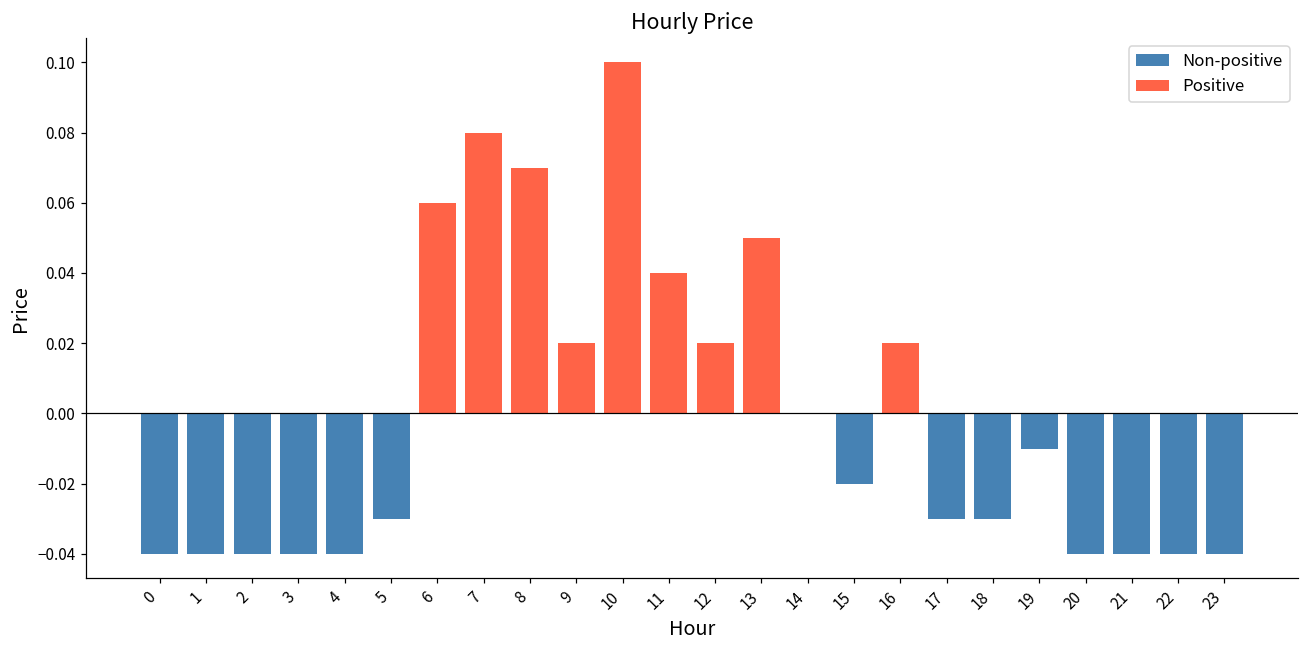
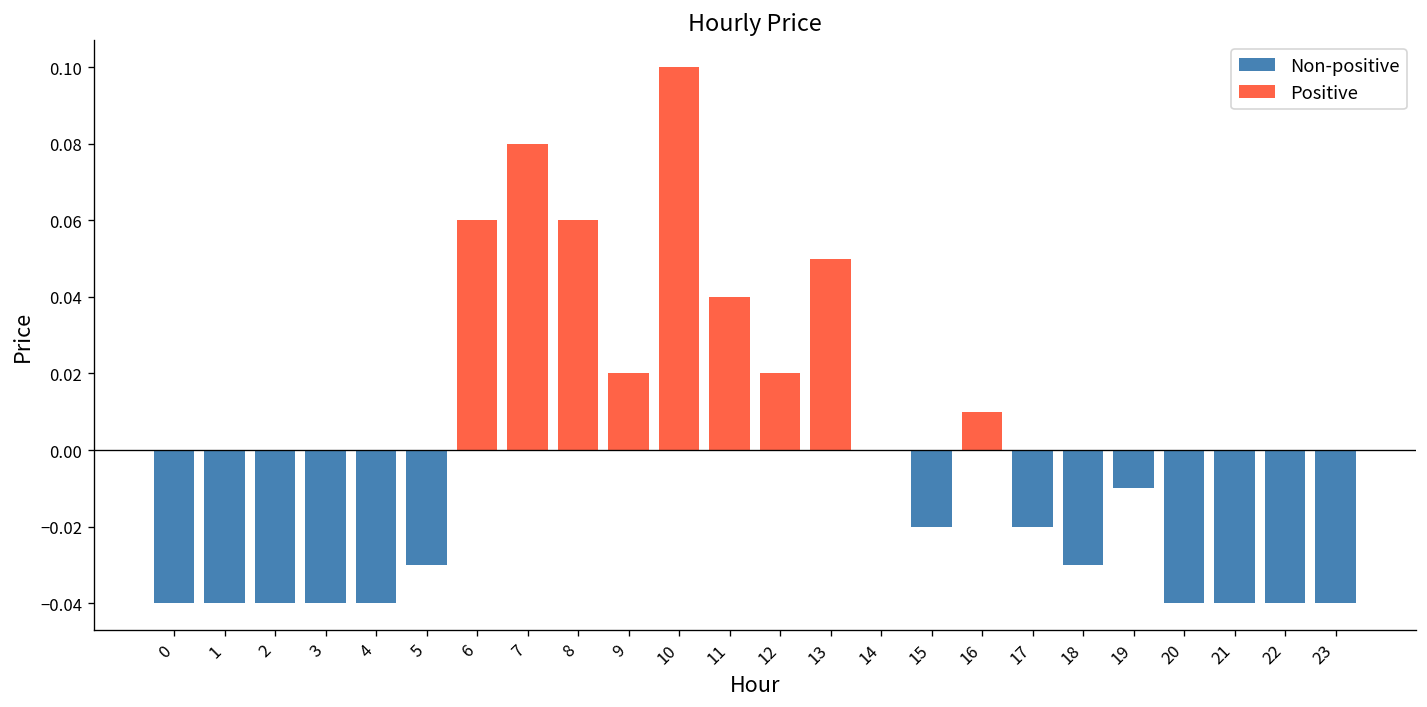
Positive, 8: 0.07 -> 0.06
Positive, 16: 0.02 -> 0.01
Non-positive, 17: -0.03 -> -0.02
